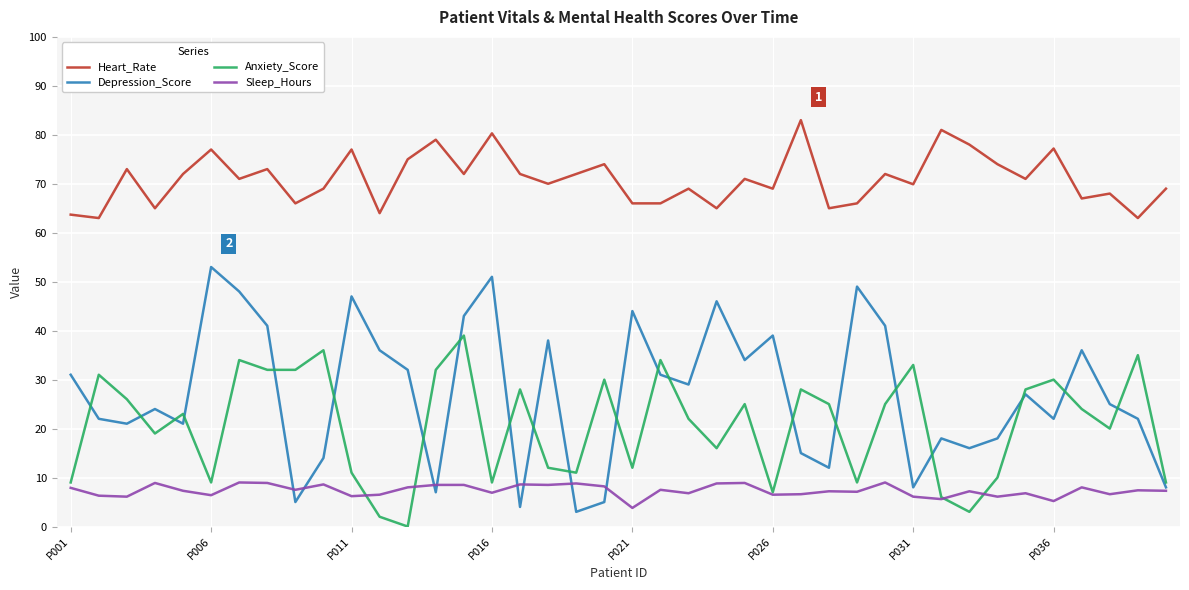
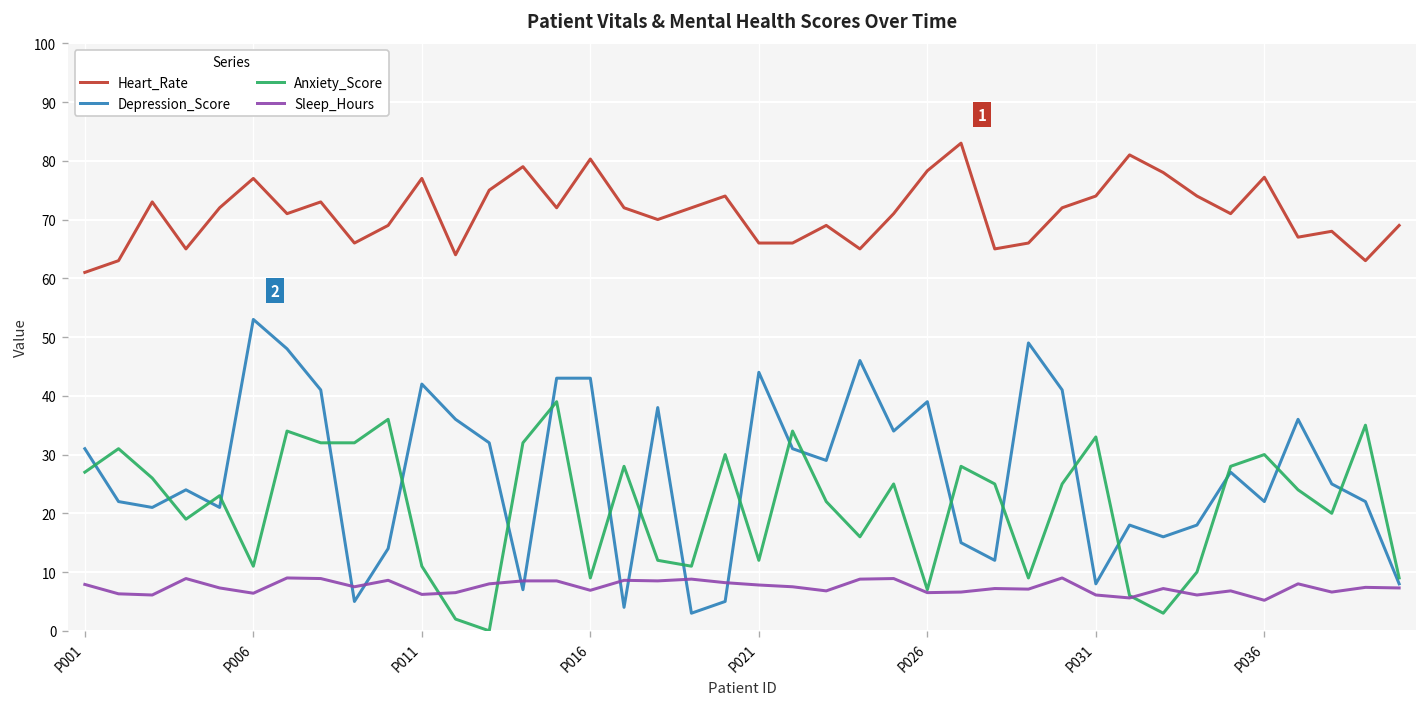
Heart_Rate, P001: 64 -> 61
Anxiety_Score, P001: 9 -> 27
Anxiety_Score, P006: 9 -> 11
Depression_Score, P011: 47 -> 42
Depression_Score, P016: 51 -> 43
Sleep_Hours, P021: 4 -> 8
Heart_Rate, P026: 69 -> 78
Heart_Rate, P031: 70 -> 74
